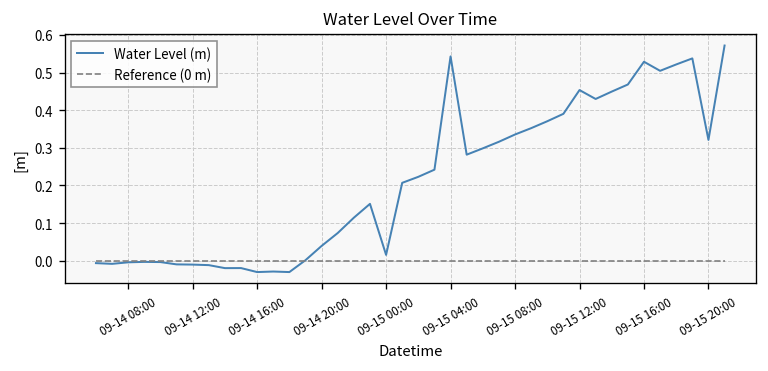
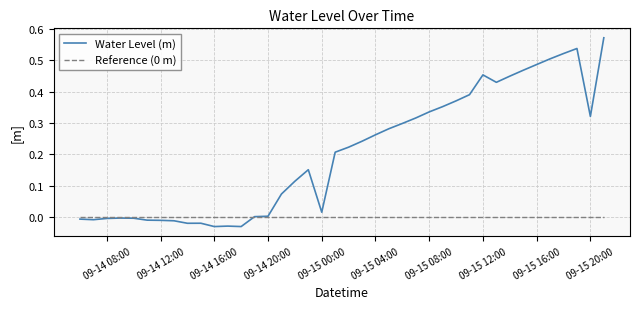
Water Level (m), 09-14 20:00: 0.04 -> 0.00
Water Level (m), 09-15 04:00: 0.54 -> 0.26
Water Level (m), 09-15 16:00: 0.53 -> 0.49
